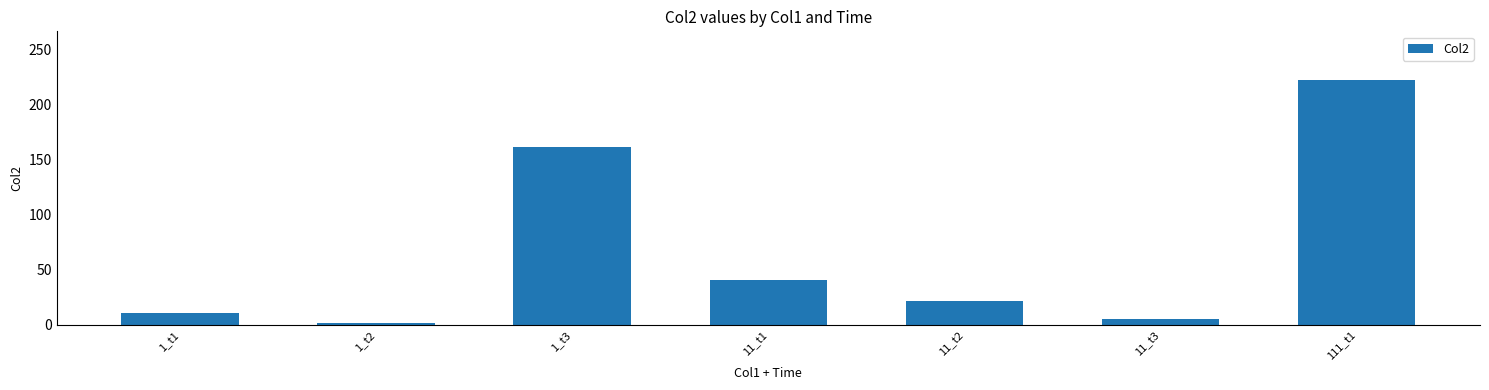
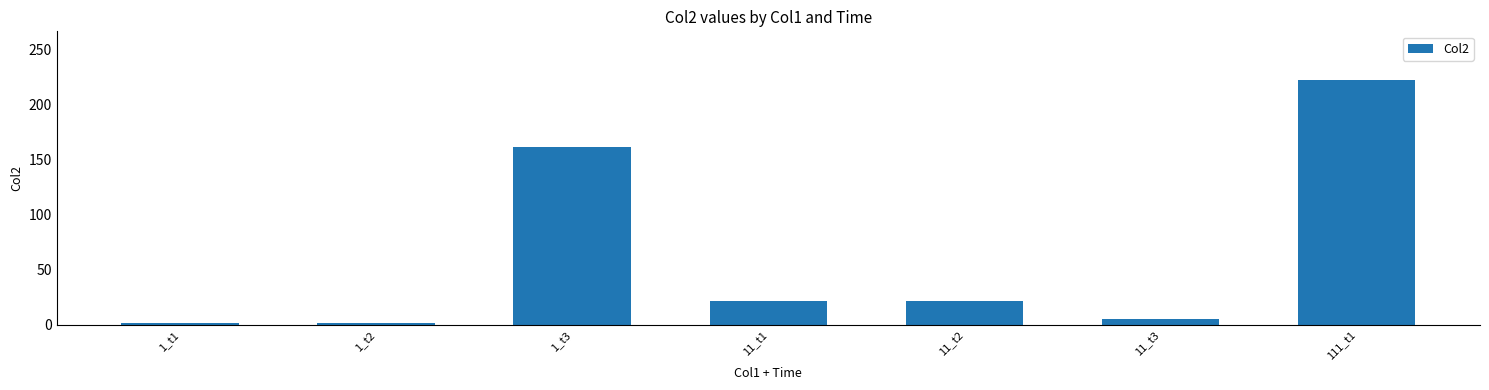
1_t1: 11 -> 2
11_t1: 41 -> 22
